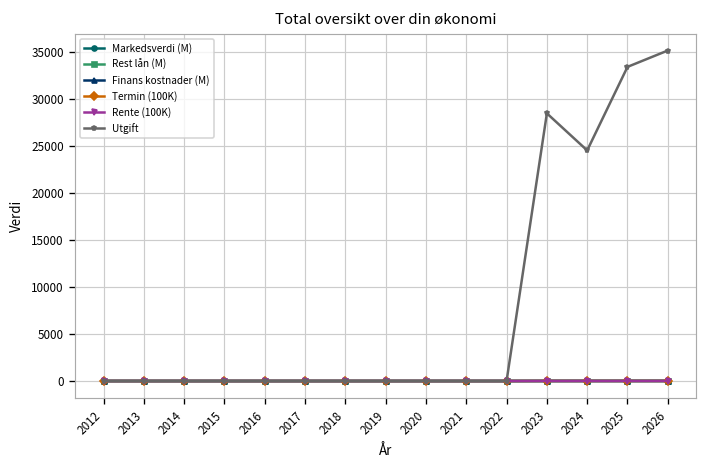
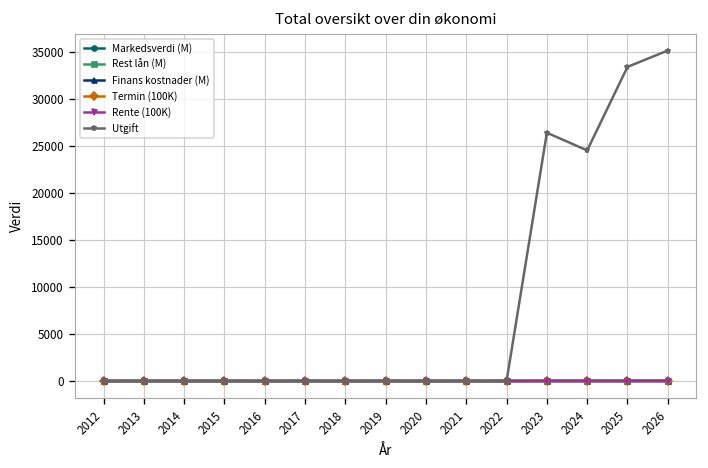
Utgift, 2023: 28000 -> 26000
